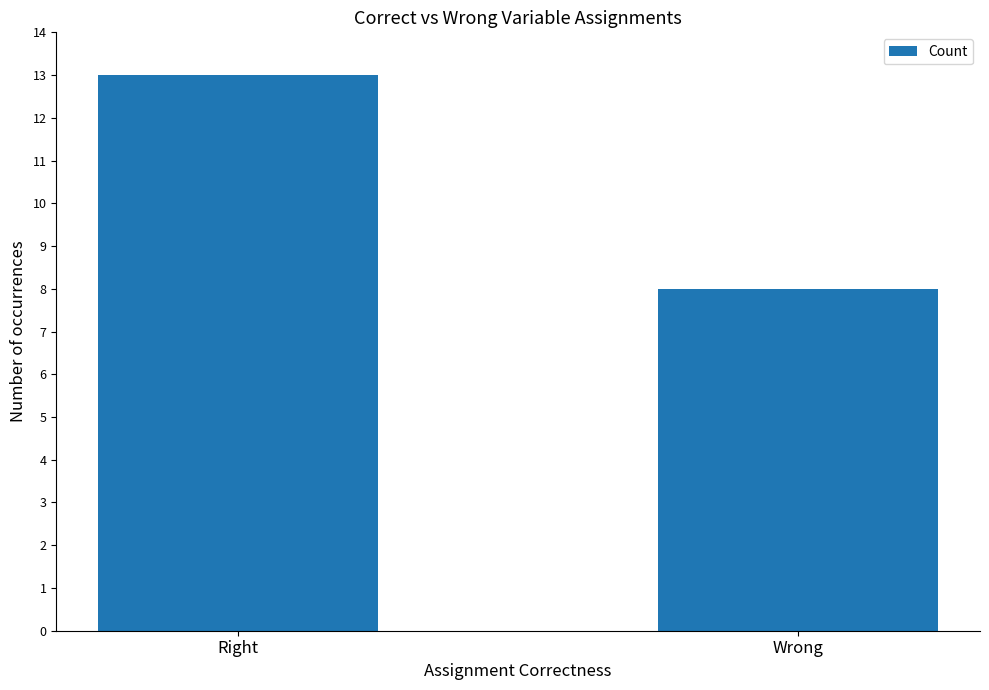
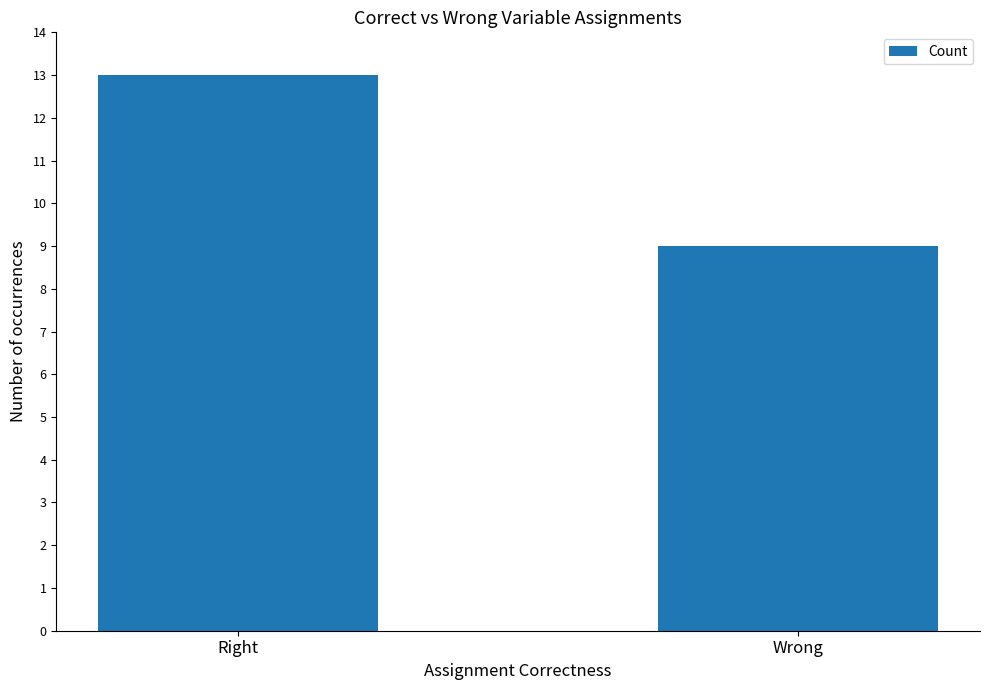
Wrong: 8 -> 9
